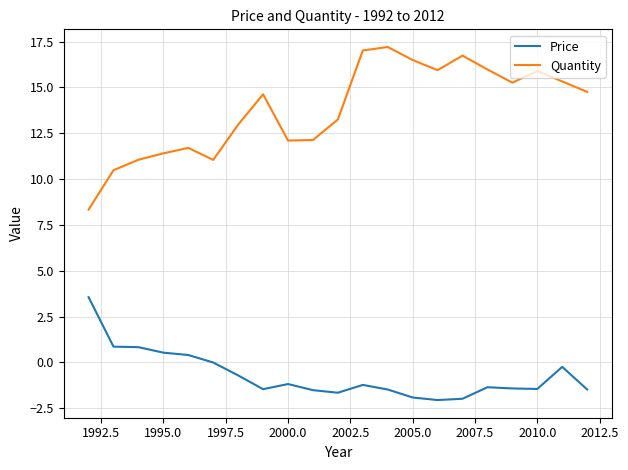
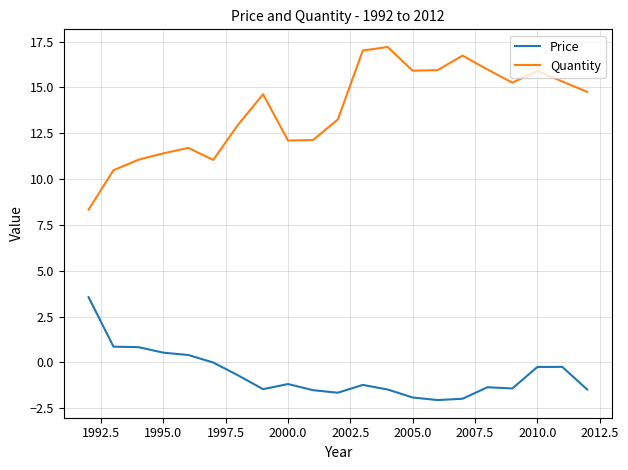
Quantity, 2005.0: 16.5 -> 15.9
Price, 2010.0: -1.4 -> -0.2
